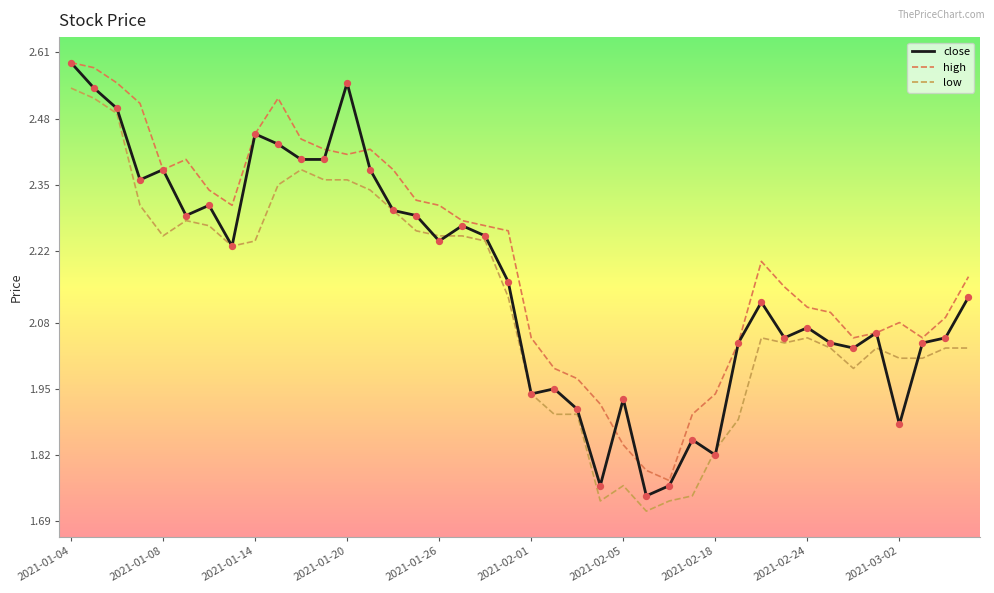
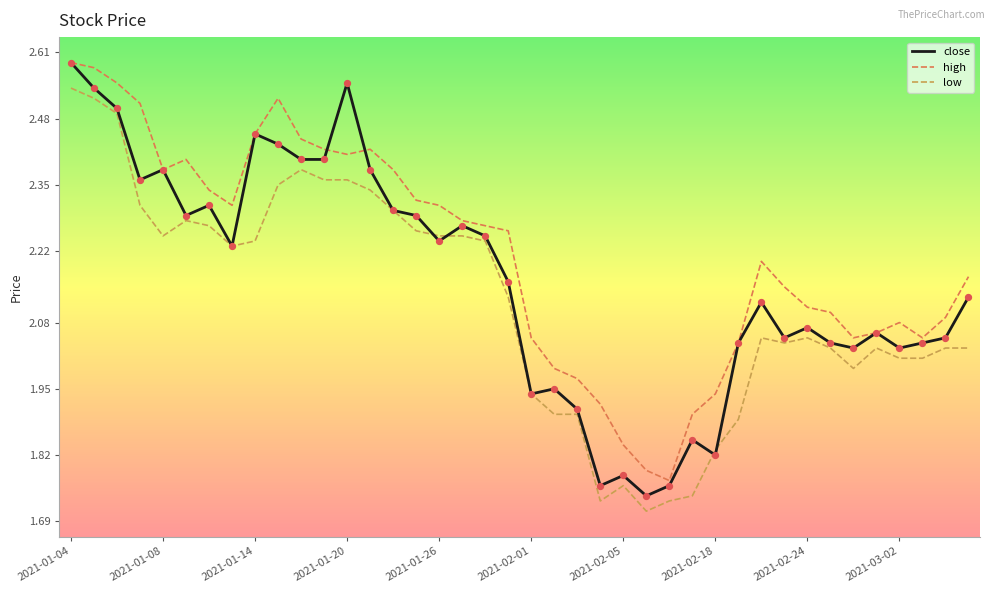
close, 2021-02-05: 1.93 -> 1.78
close, 2021-03-02: 1.88 -> 2.03
